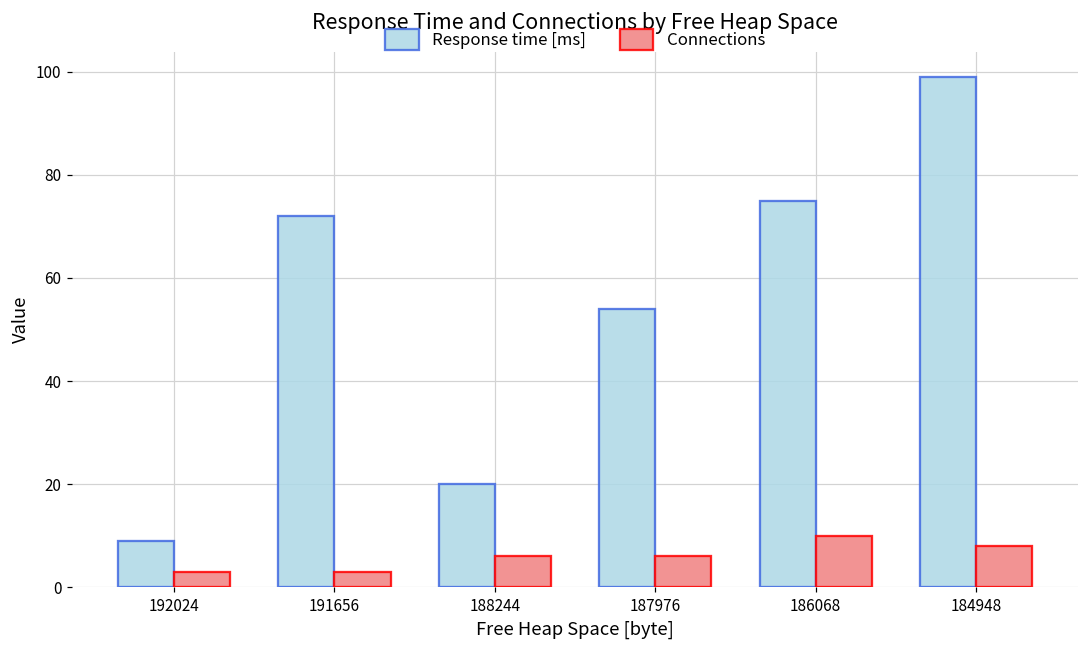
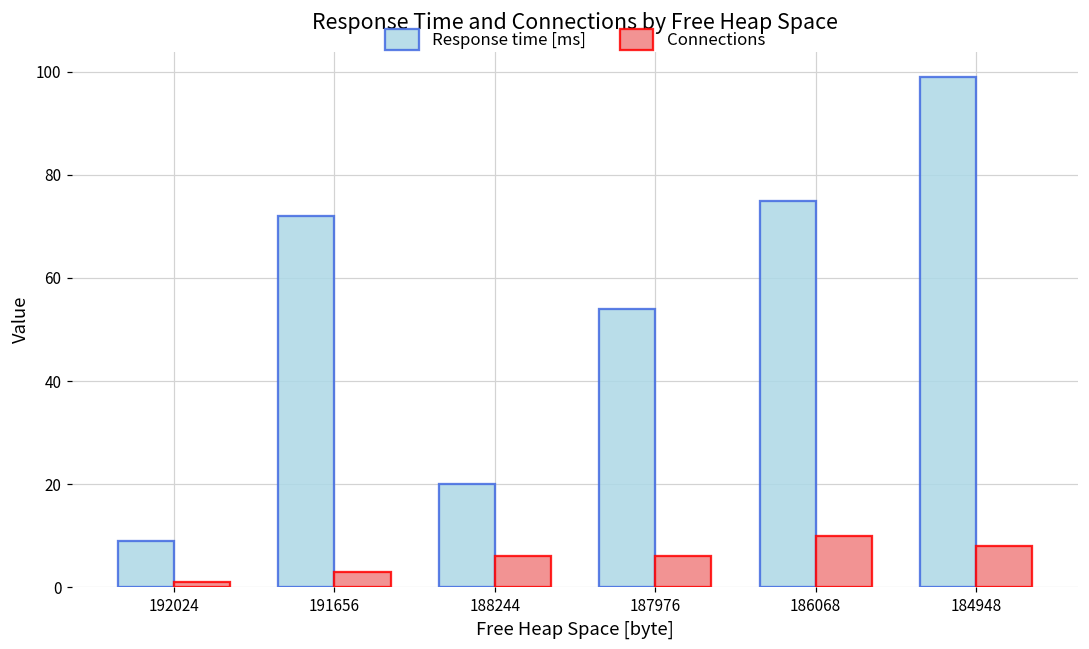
Connections, 192024: 3 -> 1
